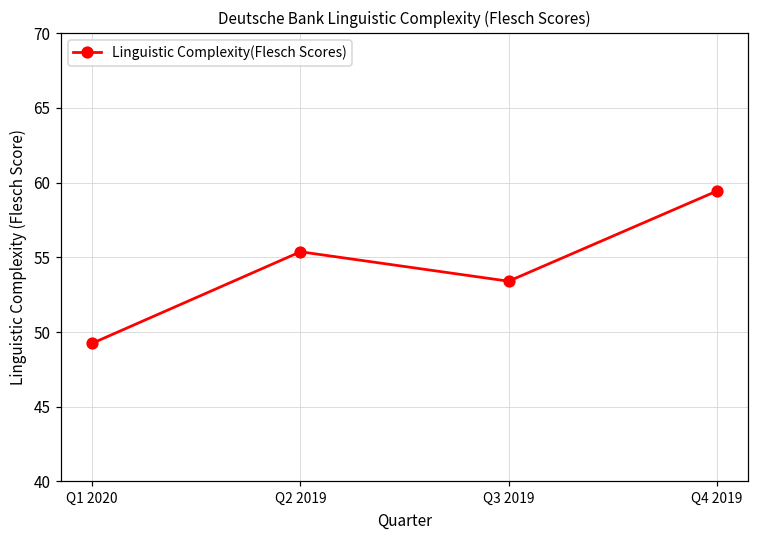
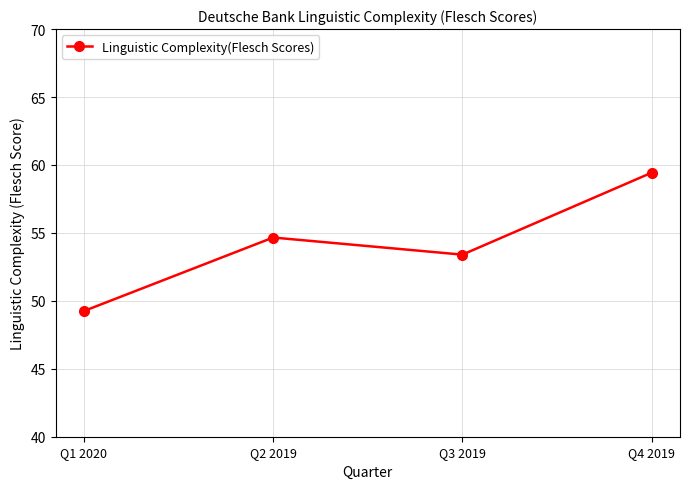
Q2 2019: 55.4 -> 54.7
